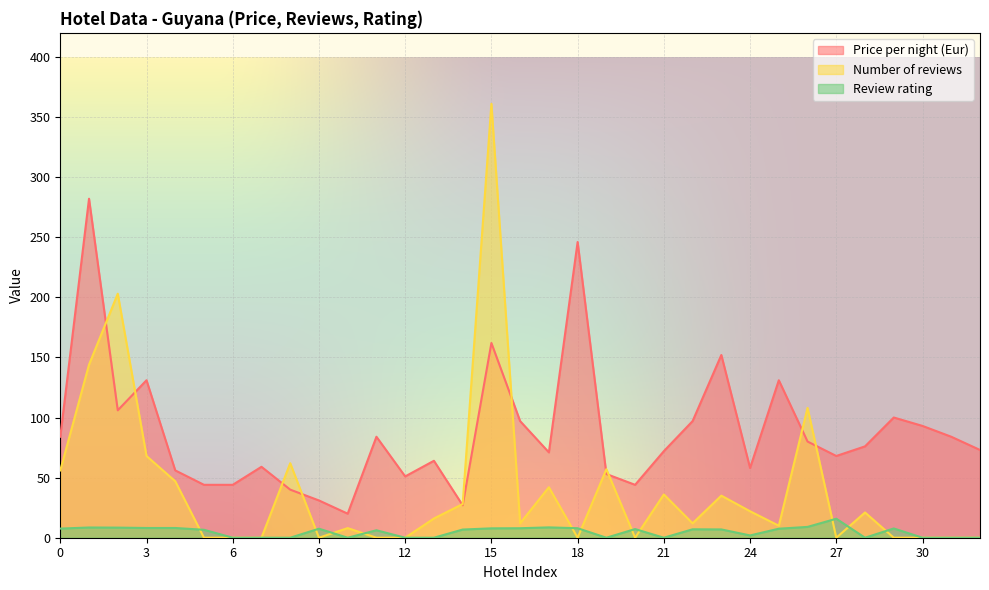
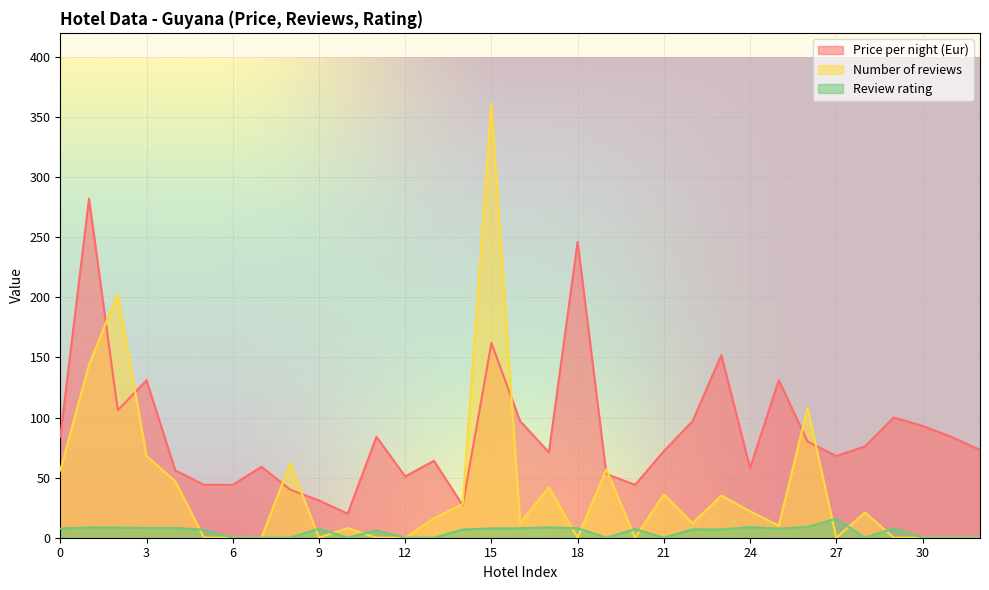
Review rating, 24: 2 -> 9
